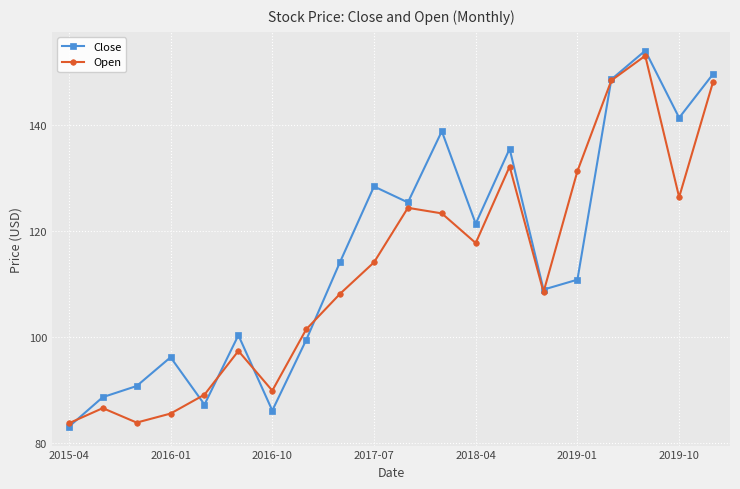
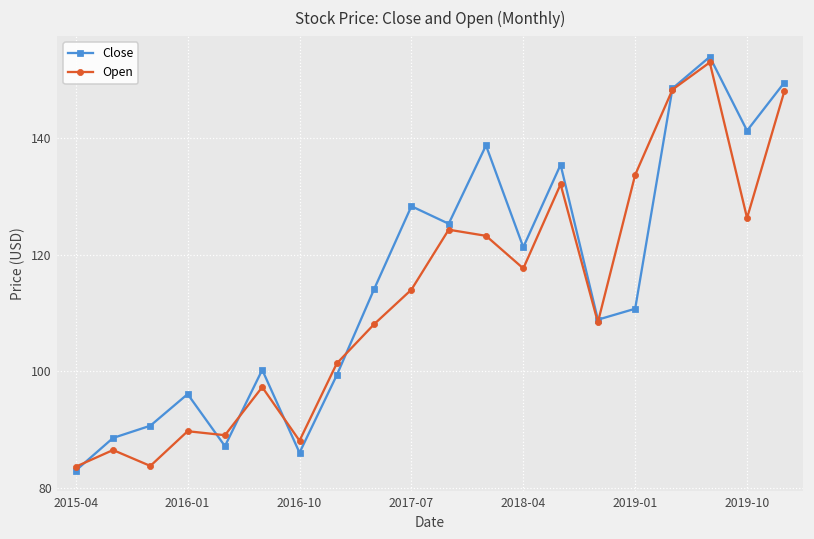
Open, 2016-01: 85 -> 90
Open, 2016-10: 90 -> 88
Open, 2019-01: 131 -> 134
